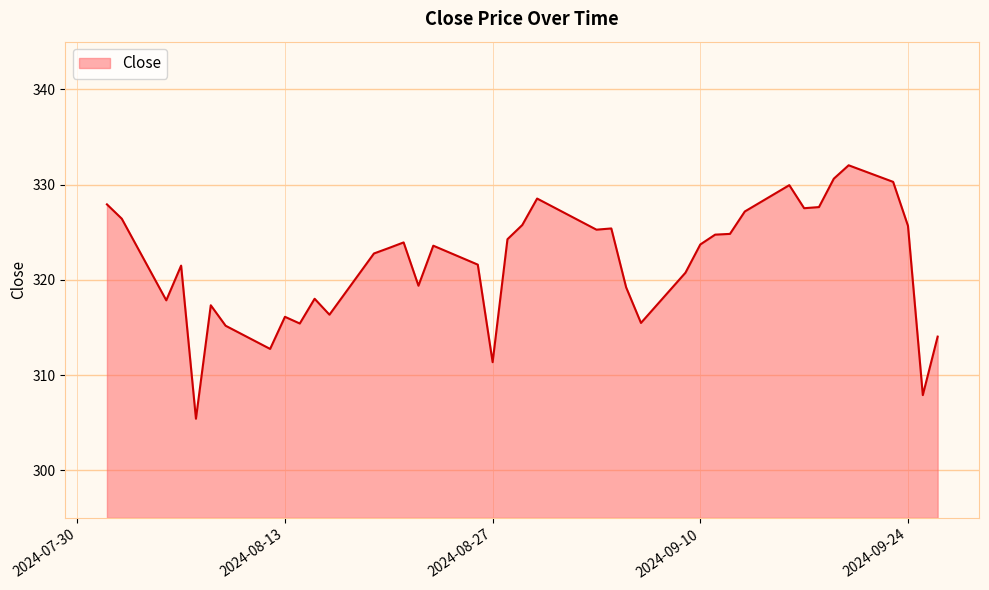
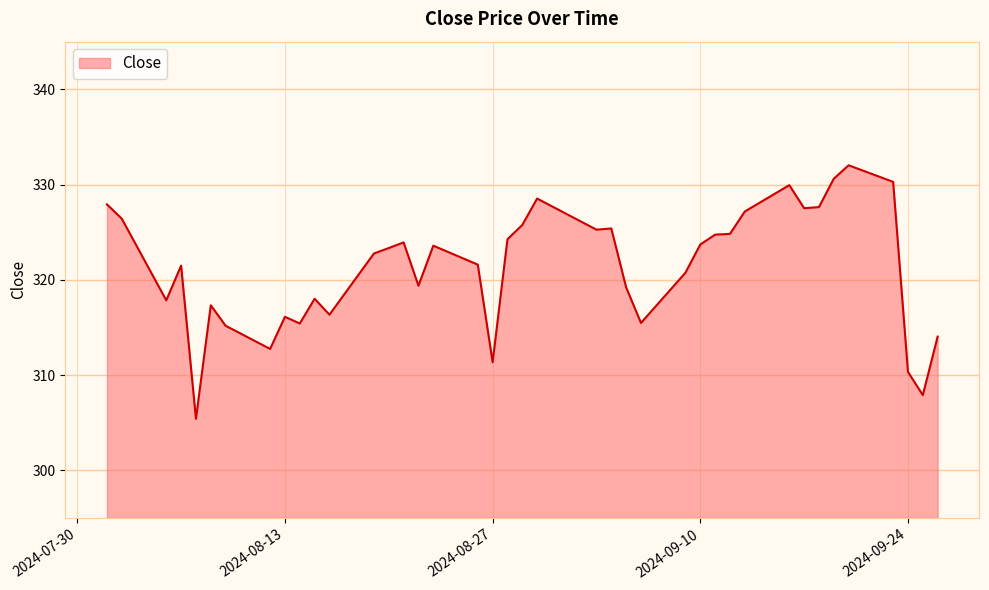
2024-09-24: 326 -> 310
